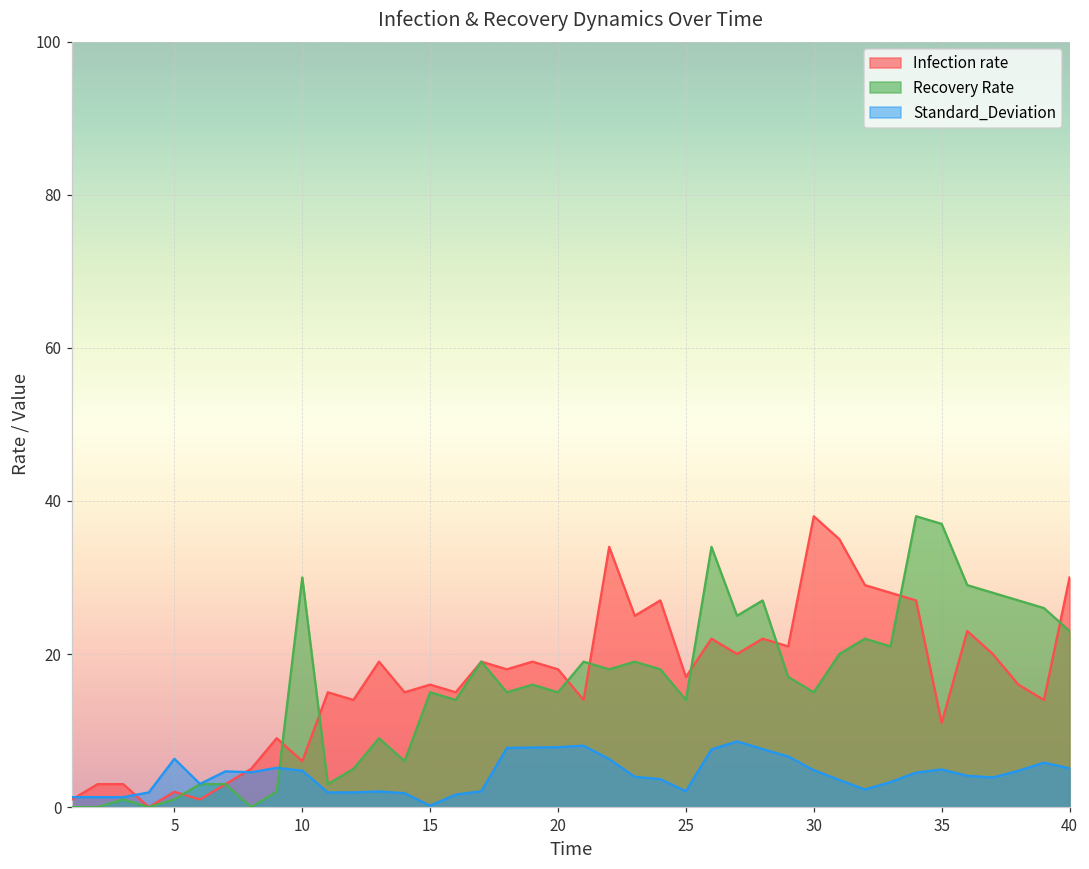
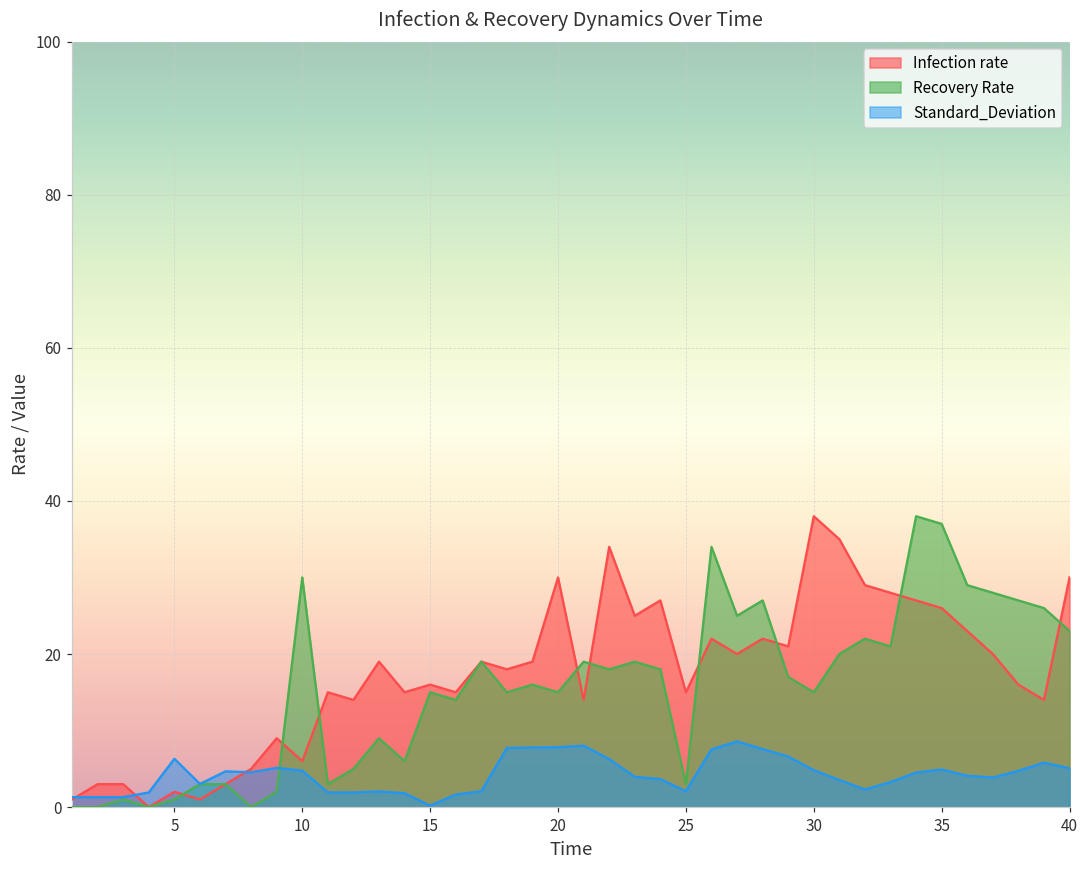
Infection rate, 20: 18 -> 30
Infection rate, 25: 17 -> 15
Recovery Rate, 25: 14 -> 3
Infection rate, 35: 11 -> 26
